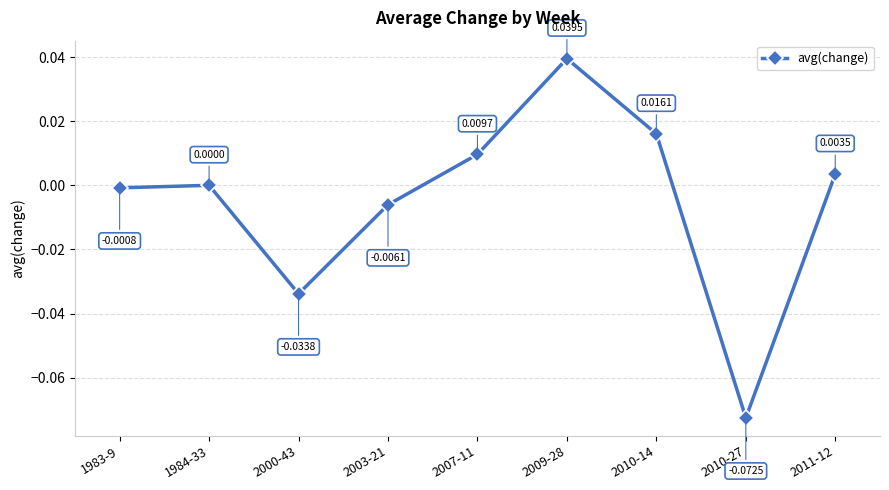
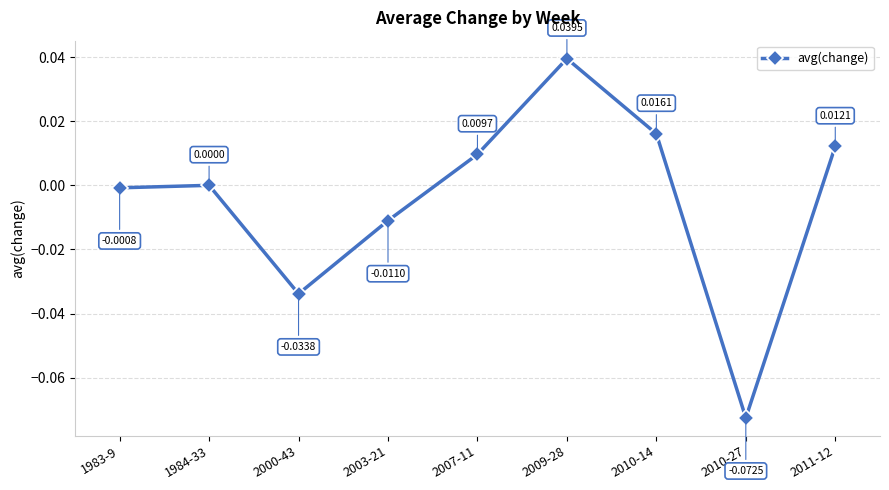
2003-21: -0.0061 -> -0.0110
2011-12: 0.0035 -> 0.0121
